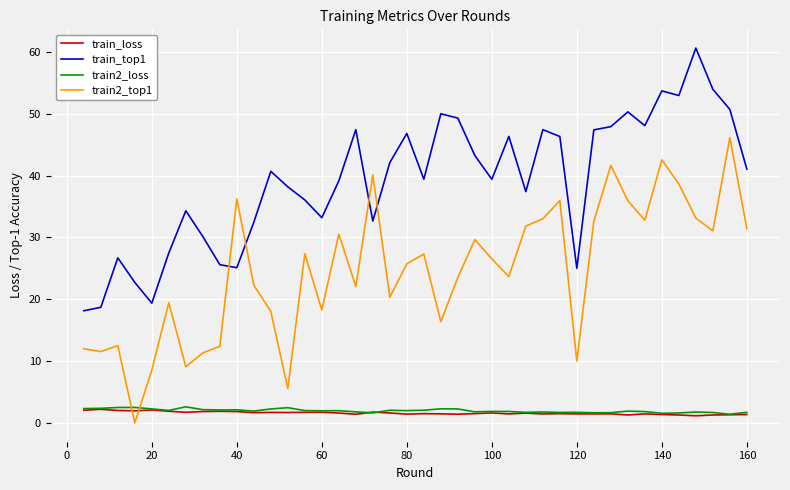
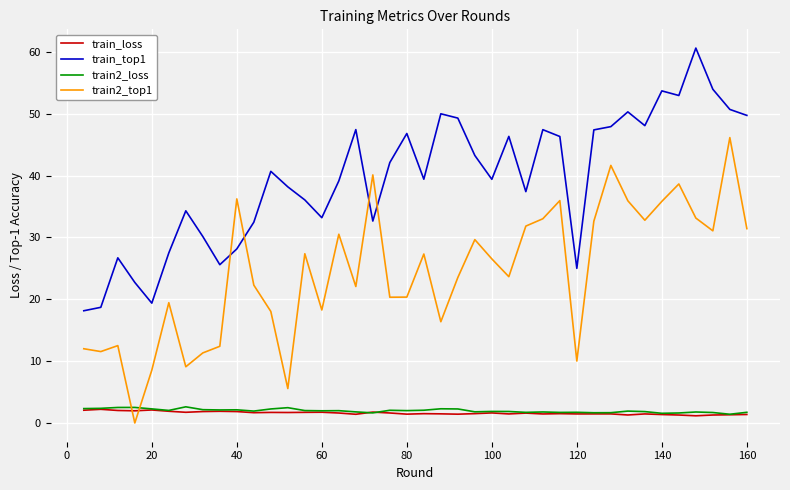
train_top1, 40: 25 -> 28
train2_top1, 80: 26 -> 20
train2_top1, 140: 43 -> 36
train_top1, 160: 41 -> 50
